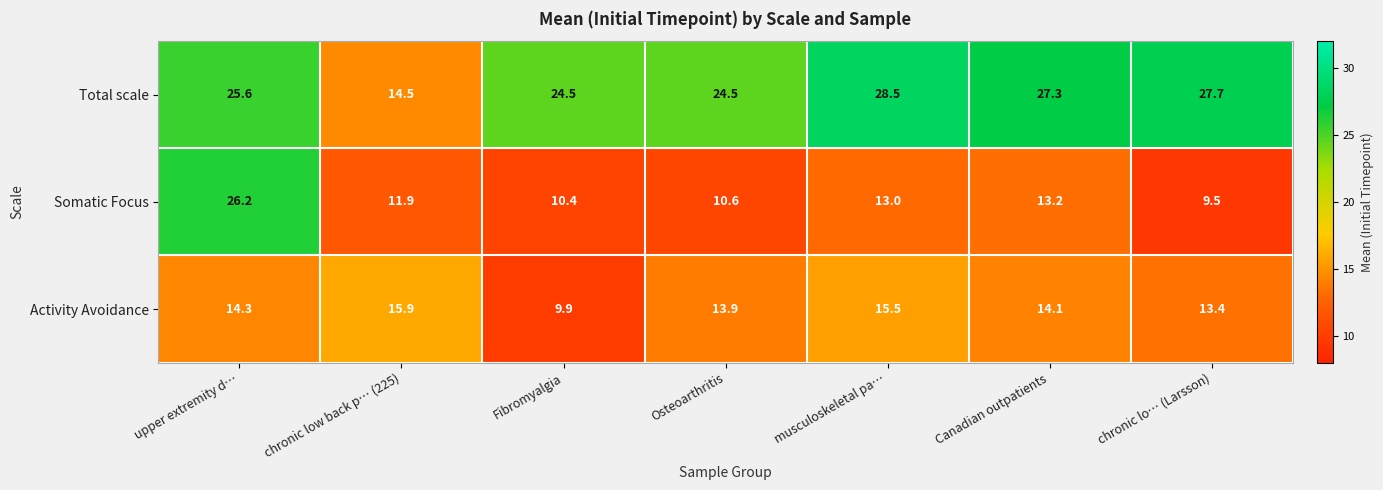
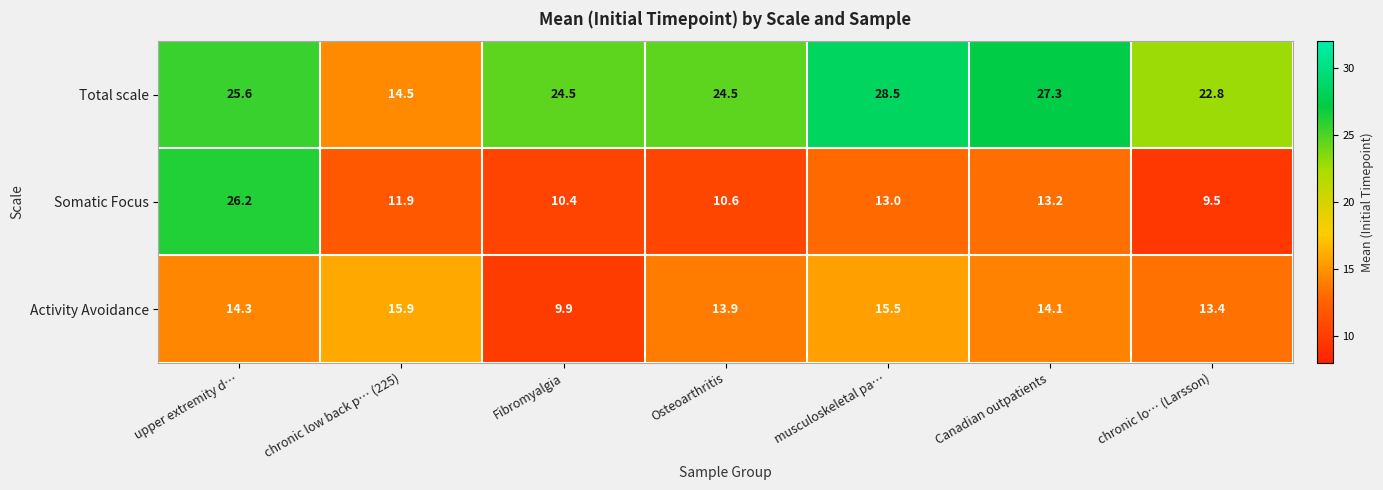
Total scale, chronic lo… (Larsson): 27.7 -> 22.8
